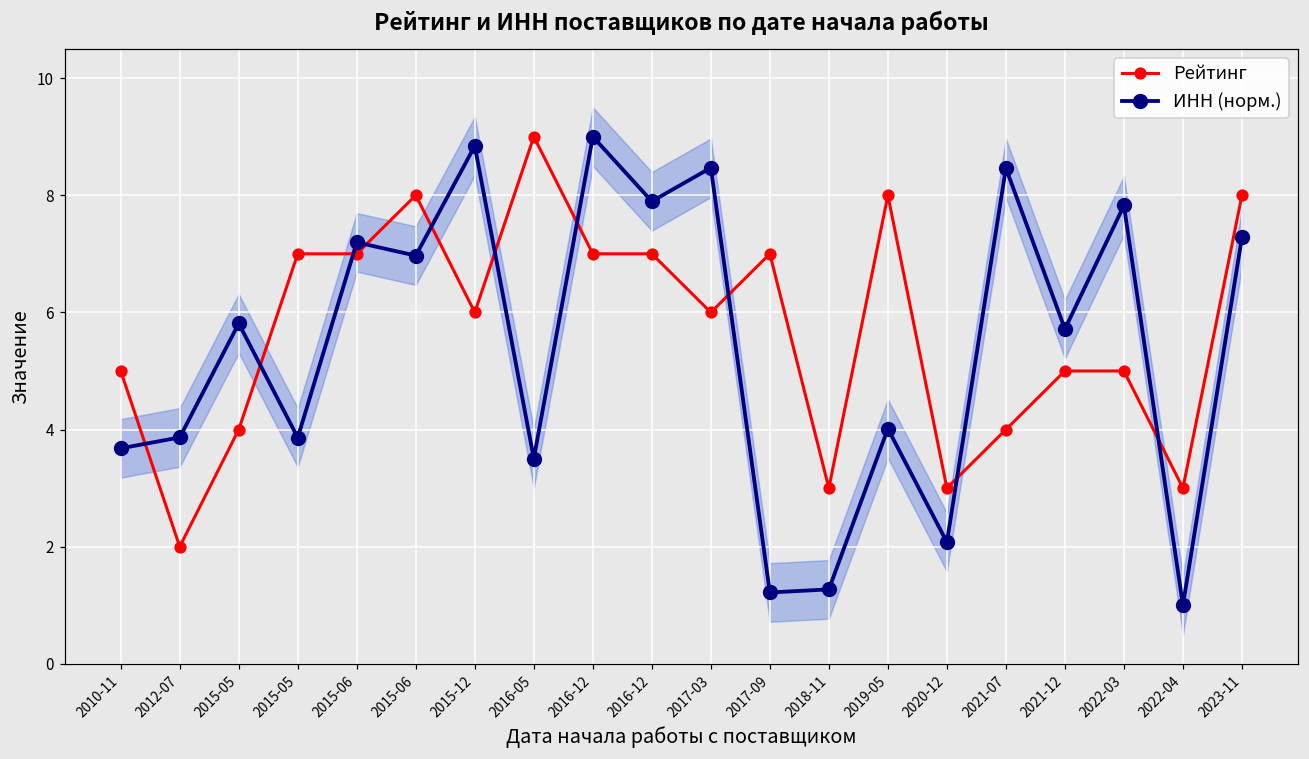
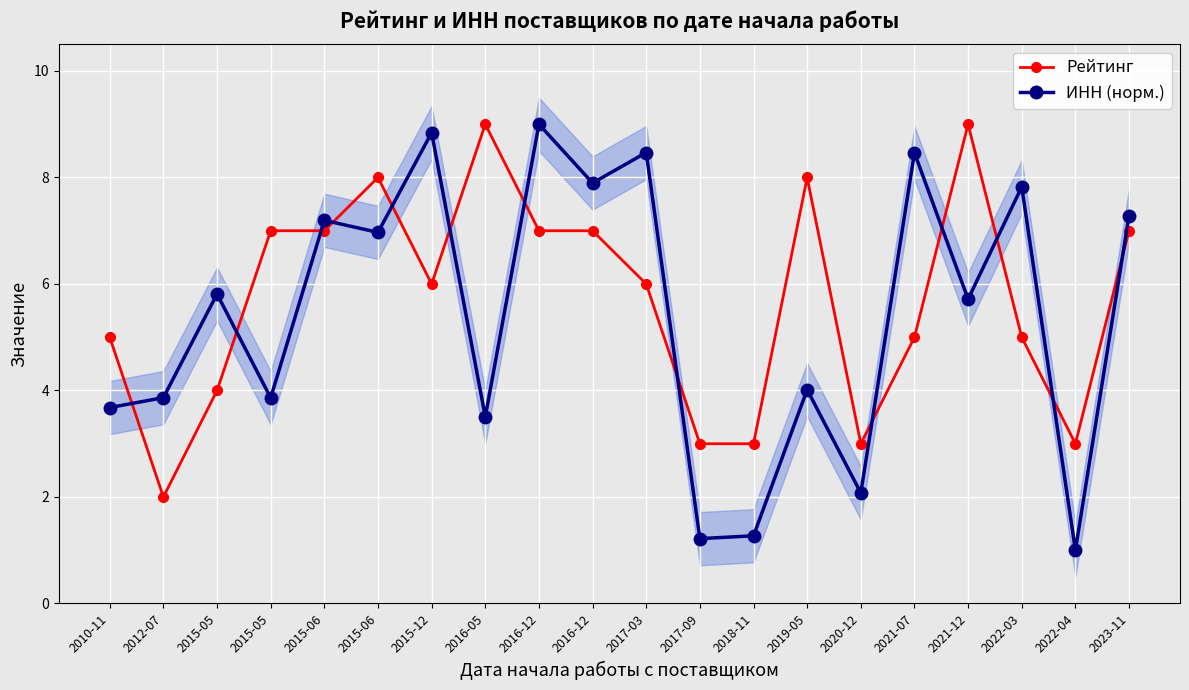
Рейтинг, 2017-09: 7 -> 3
Рейтинг, 2021-07: 4 -> 5
Рейтинг, 2021-12: 5 -> 9
Рейтинг, 2023-11: 8 -> 7
